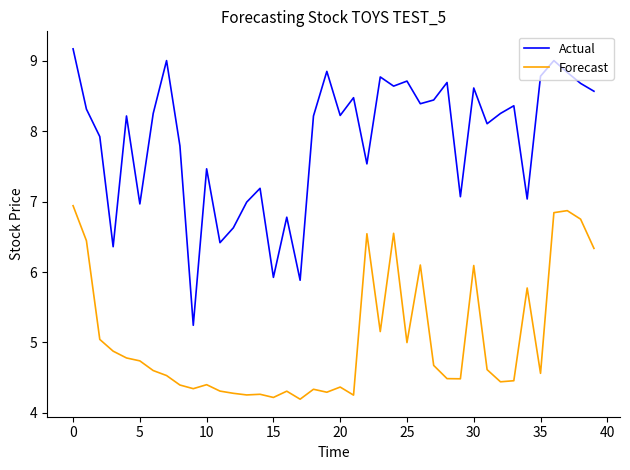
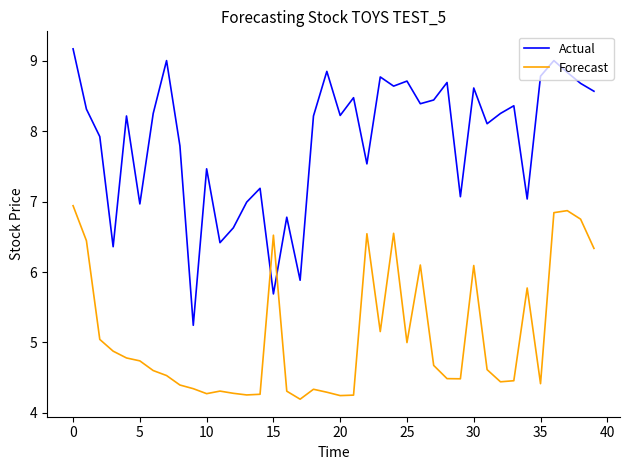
Forecast, 10: 4.4 -> 4.3
Actual, 15: 5.9 -> 5.7
Forecast, 15: 4.2 -> 6.5
Forecast, 20: 4.4 -> 4.2
Forecast, 35: 4.6 -> 4.4
